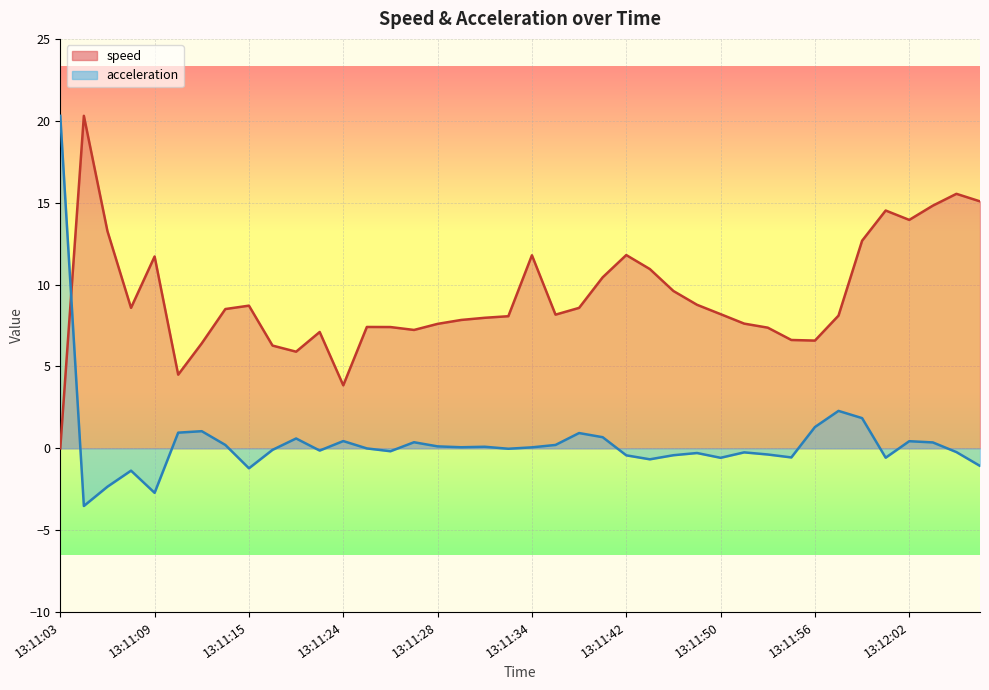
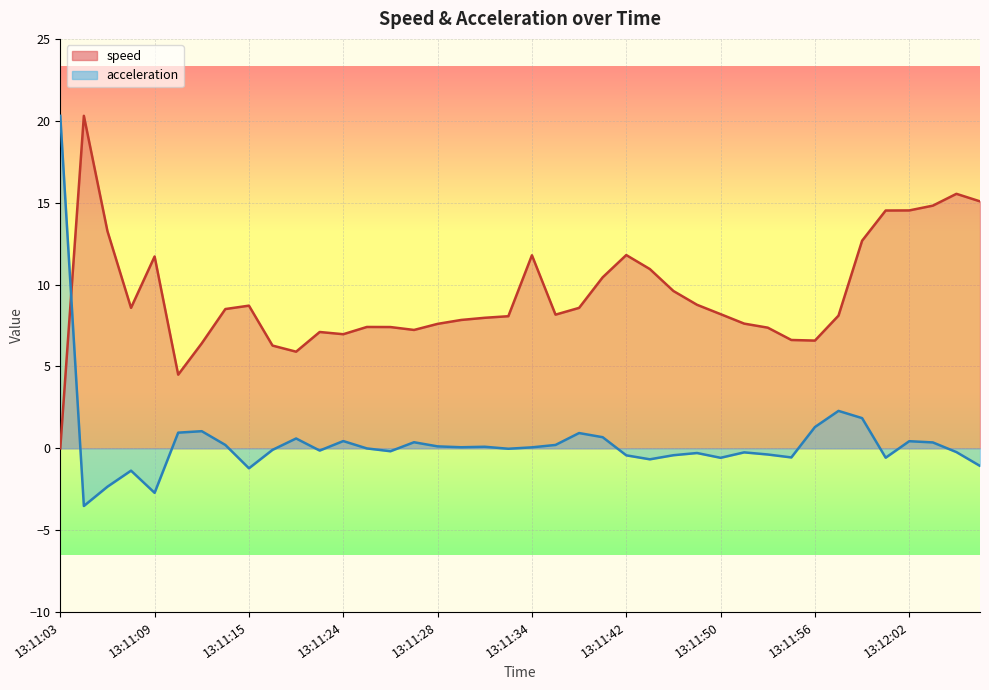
speed, 13:11:24: 3.8 -> 7.0
speed, 13:12:02: 13.9 -> 14.5
